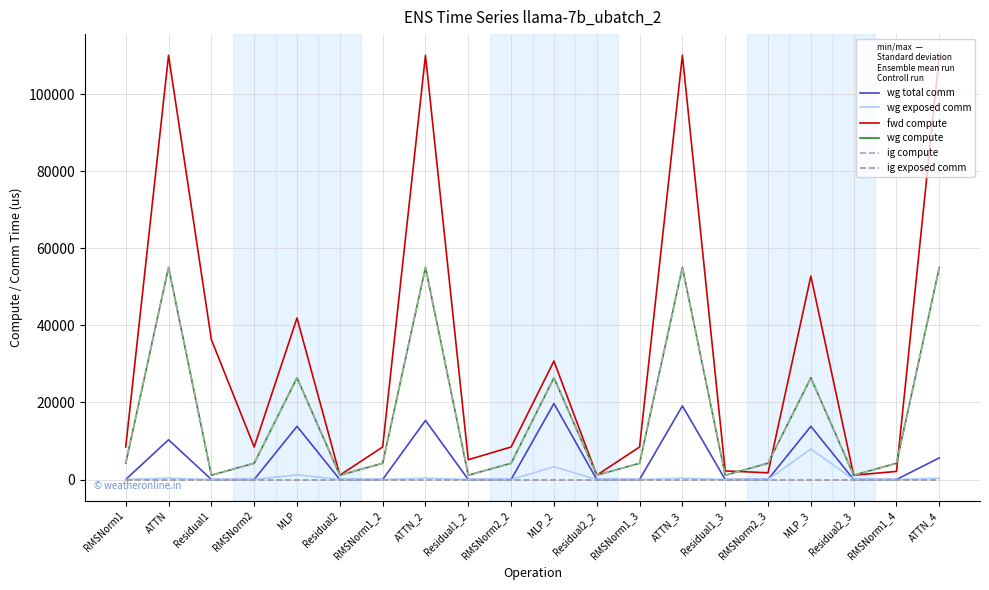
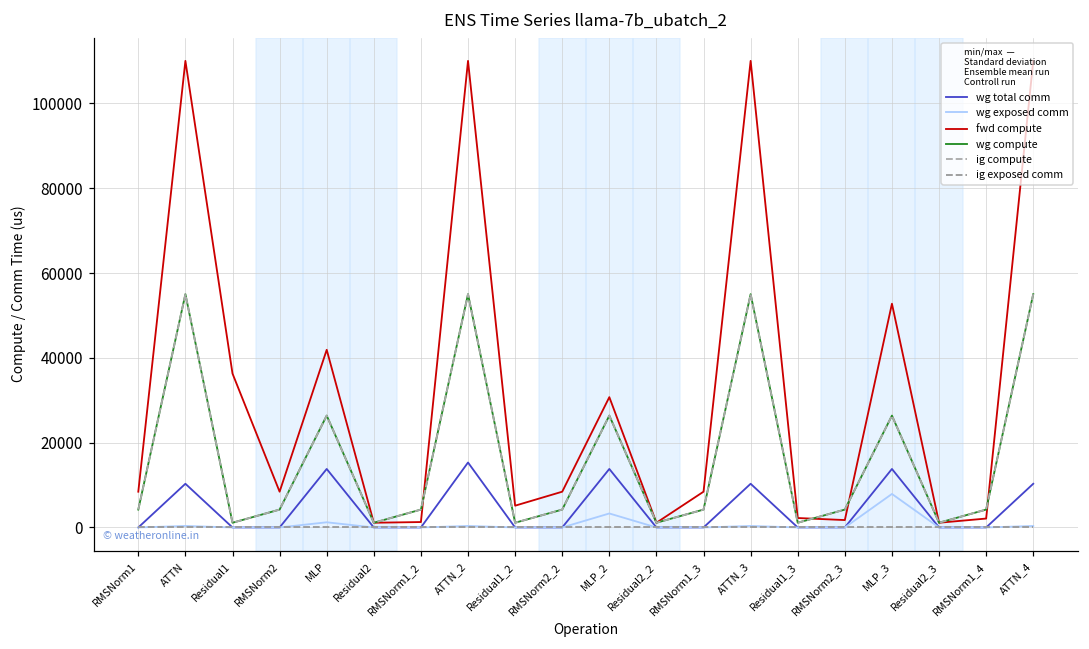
fwd compute, RMSNorm1_2: 8000 -> 1000
wg total comm, MLP_2: 20000 -> 14000
wg total comm, ATTN_3: 19000 -> 10000
wg total comm, ATTN_4: 6000 -> 10000
